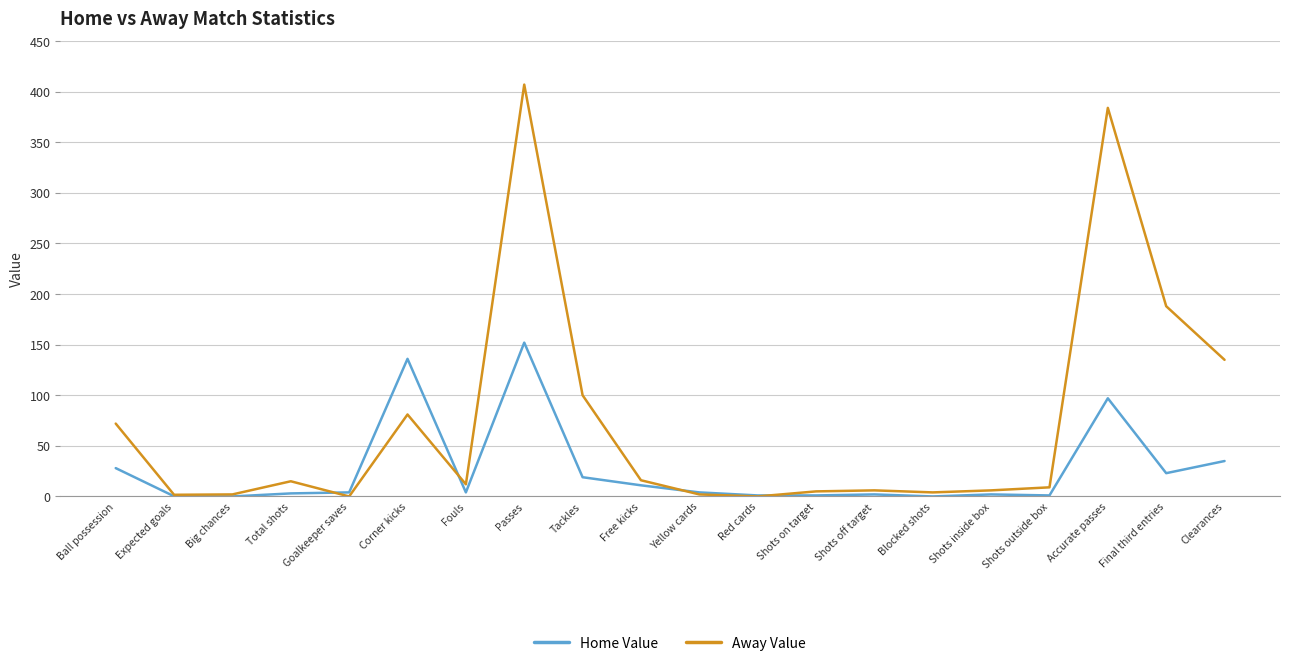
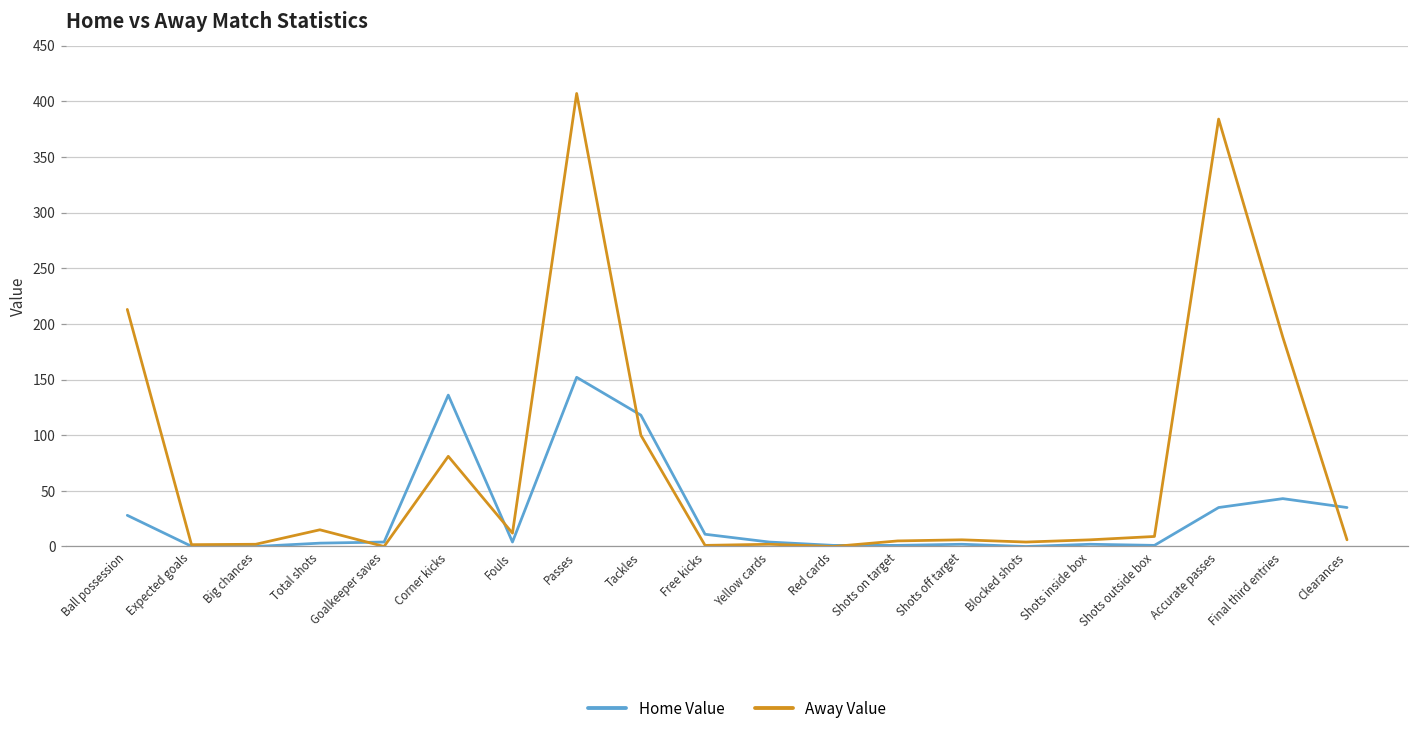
Away Value, Ball possession: 72 -> 213
Home Value, Tackles: 19 -> 118
Away Value, Free kicks: 16 -> 1
Home Value, Accurate passes: 97 -> 35
Home Value, Final third entries: 23 -> 43
Away Value, Clearances: 135 -> 6
